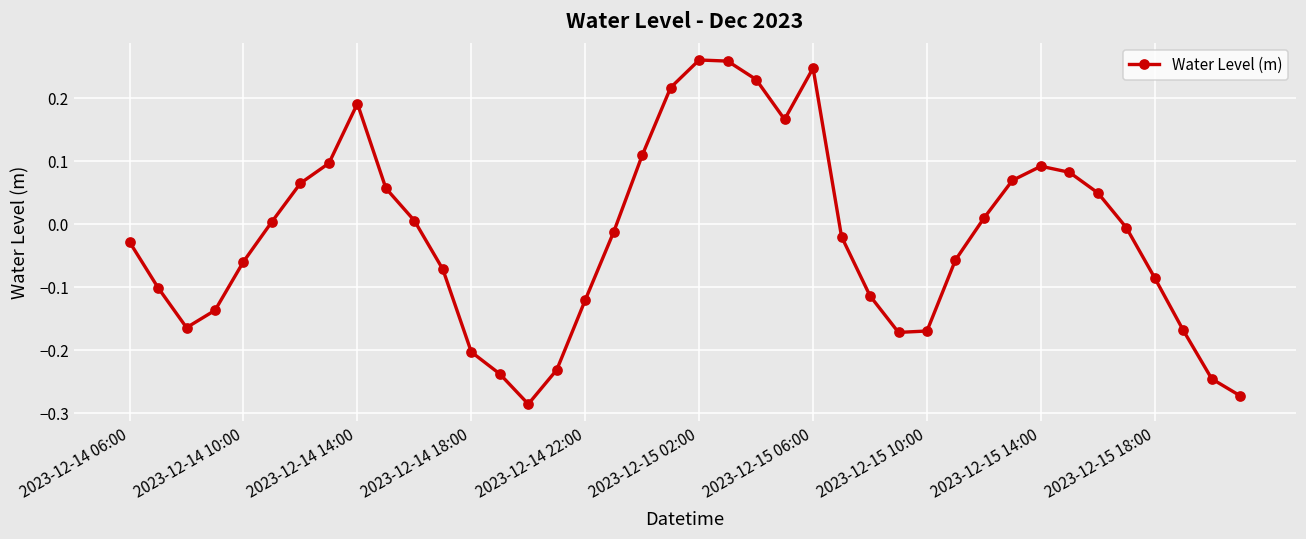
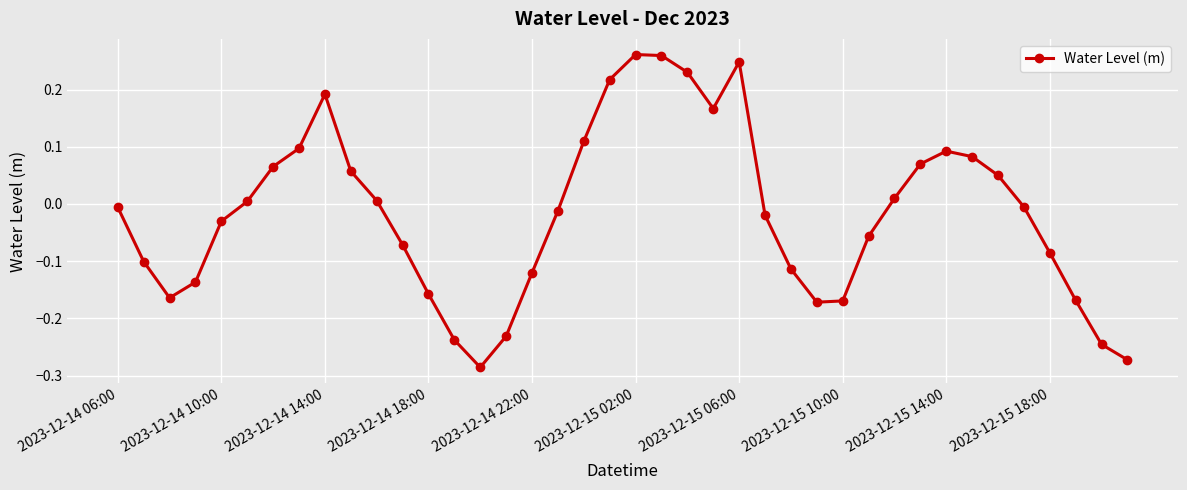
2023-12-14 06:00: -0.03 -> -0.01
2023-12-14 10:00: -0.06 -> -0.03
2023-12-14 18:00: -0.20 -> -0.16
